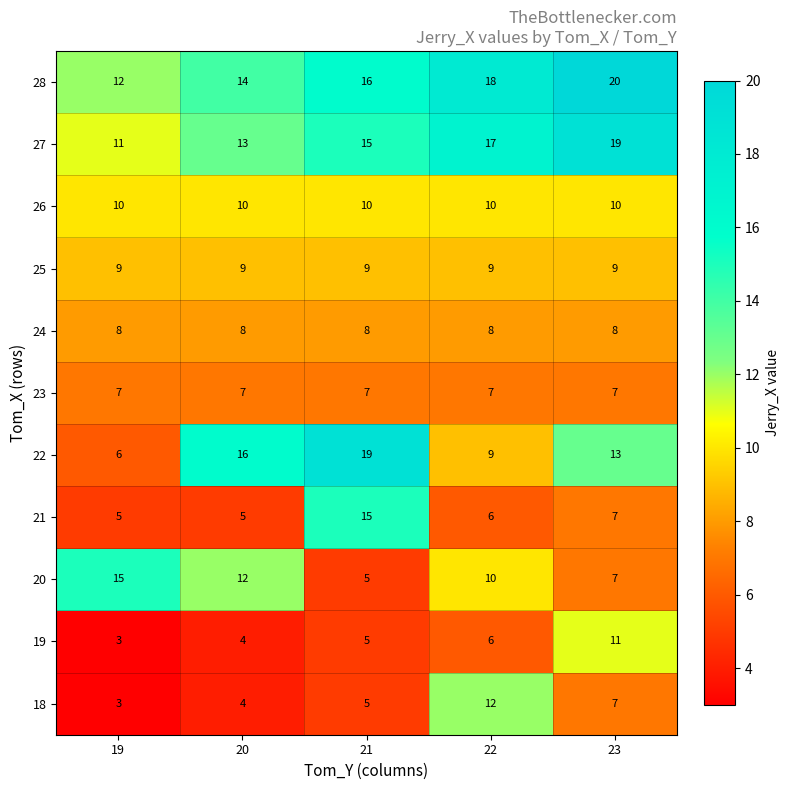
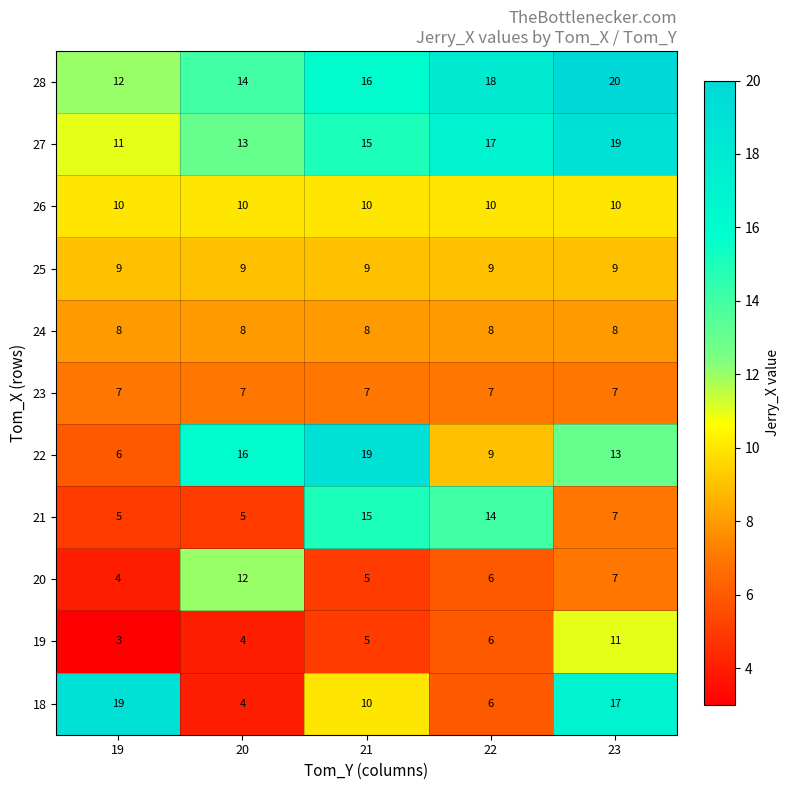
21, 22: 6 -> 14
20, 19: 15 -> 4
20, 22: 10 -> 6
18, 19: 3 -> 19
18, 21: 5 -> 10
18, 22: 12 -> 6
18, 23: 7 -> 17
